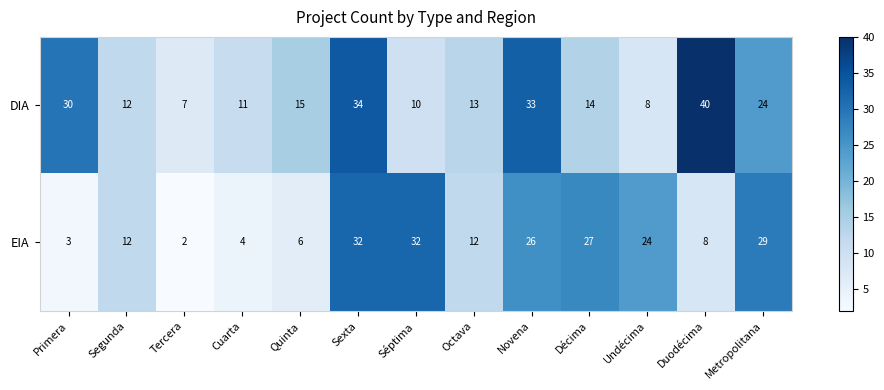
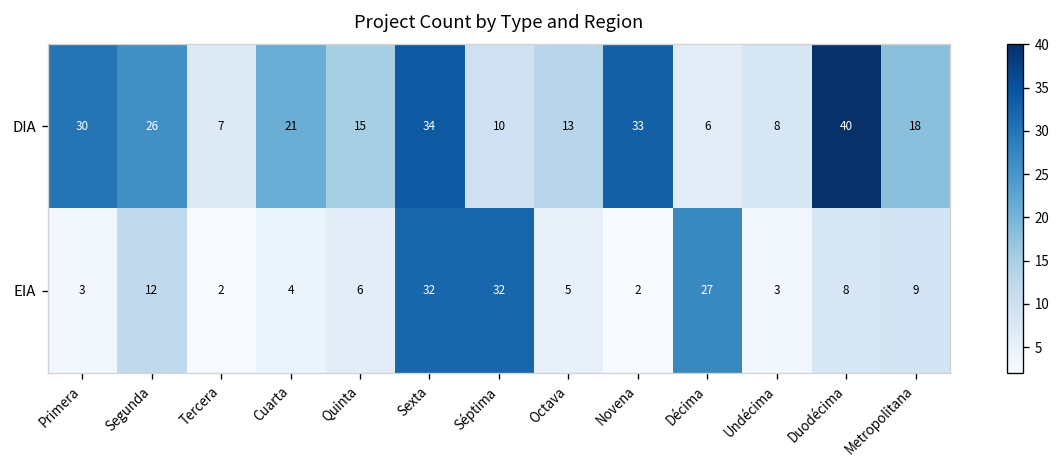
DIA, Segunda: 12 -> 26
DIA, Cuarta: 11 -> 21
DIA, Décima: 14 -> 6
DIA, Metropolitana: 24 -> 18
EIA, Octava: 12 -> 5
EIA, Novena: 26 -> 2
EIA, Undécima: 24 -> 3
EIA, Metropolitana: 29 -> 9
